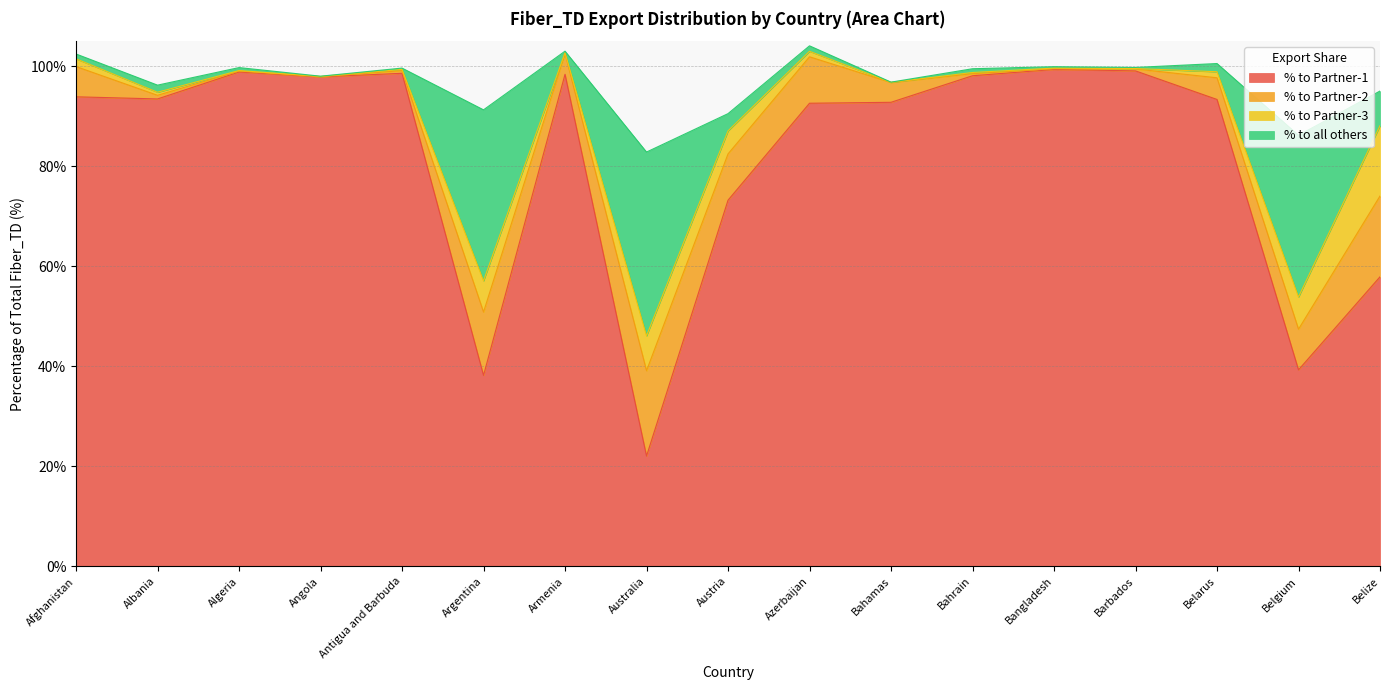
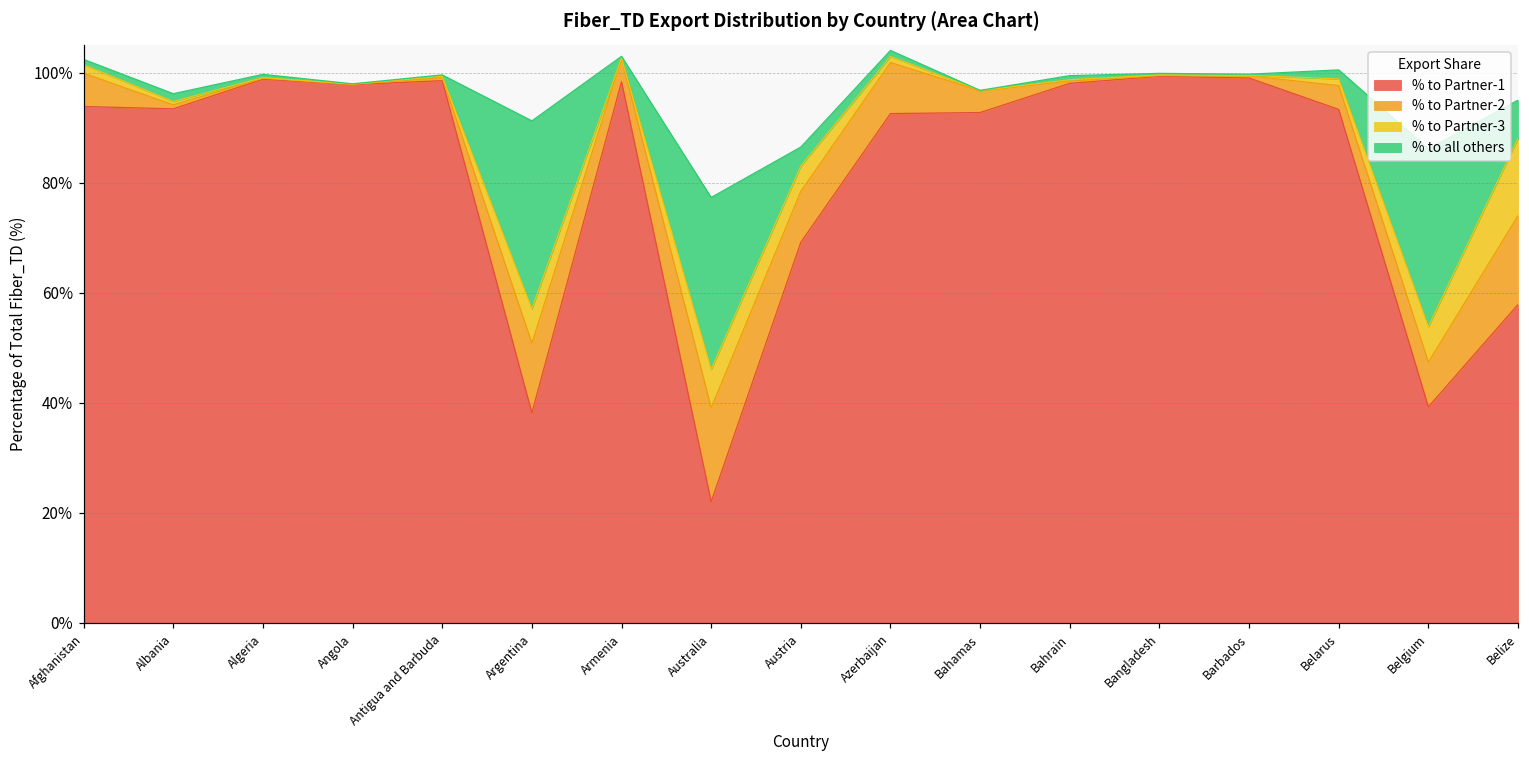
% to all others, Australia: 37% -> 31%
% to Partner-1, Austria: 73% -> 69%
